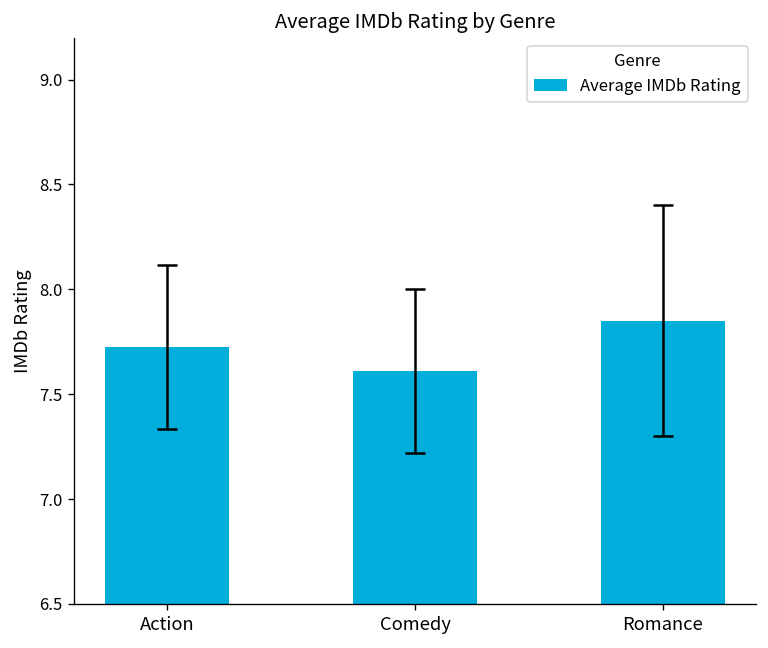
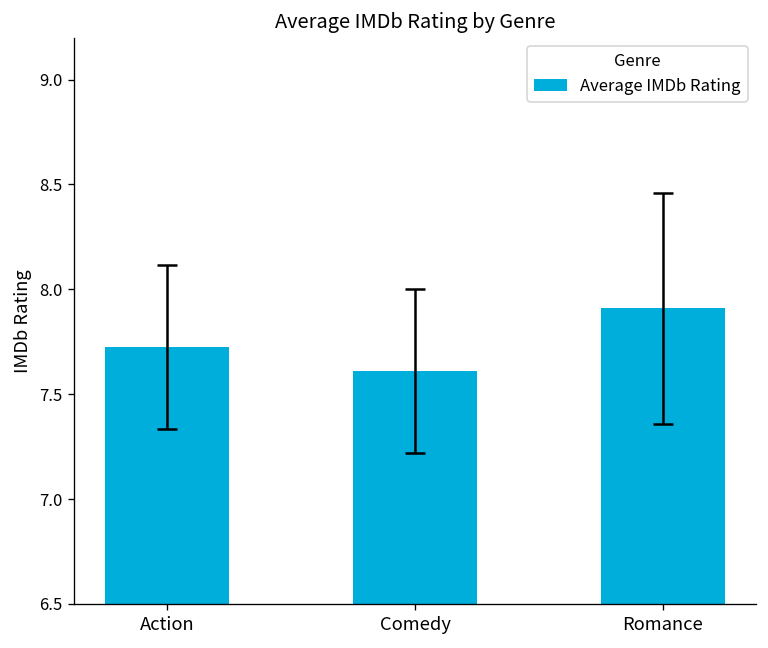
Average IMDb Rating, Romance: 7.85 -> 7.91
